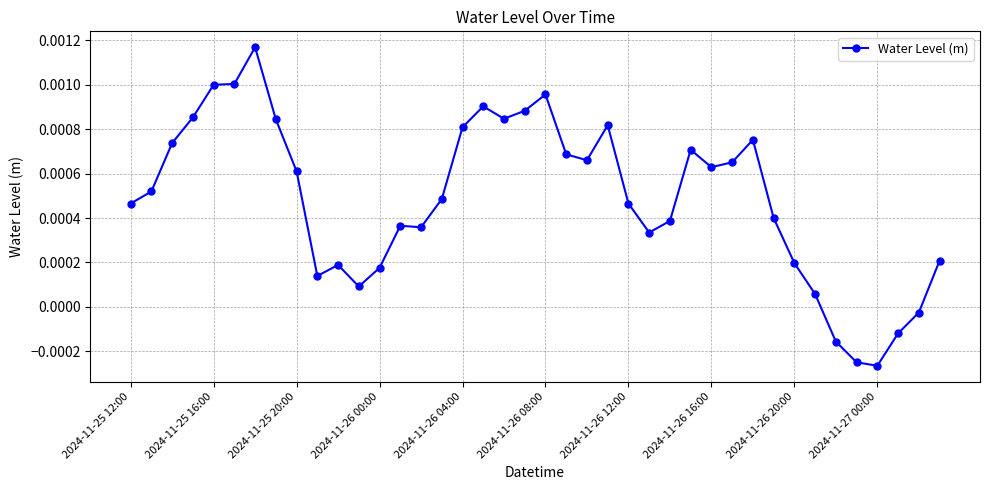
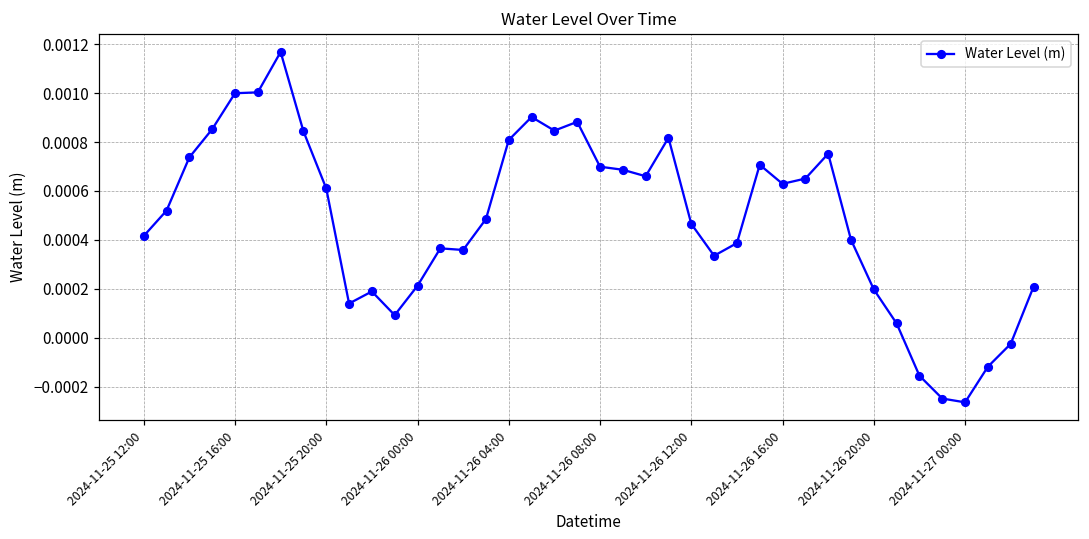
2024-11-25 12:00: 0.00047 -> 0.00042
2024-11-26 00:00: 0.00018 -> 0.00021
2024-11-26 08:00: 0.00096 -> 0.00070
